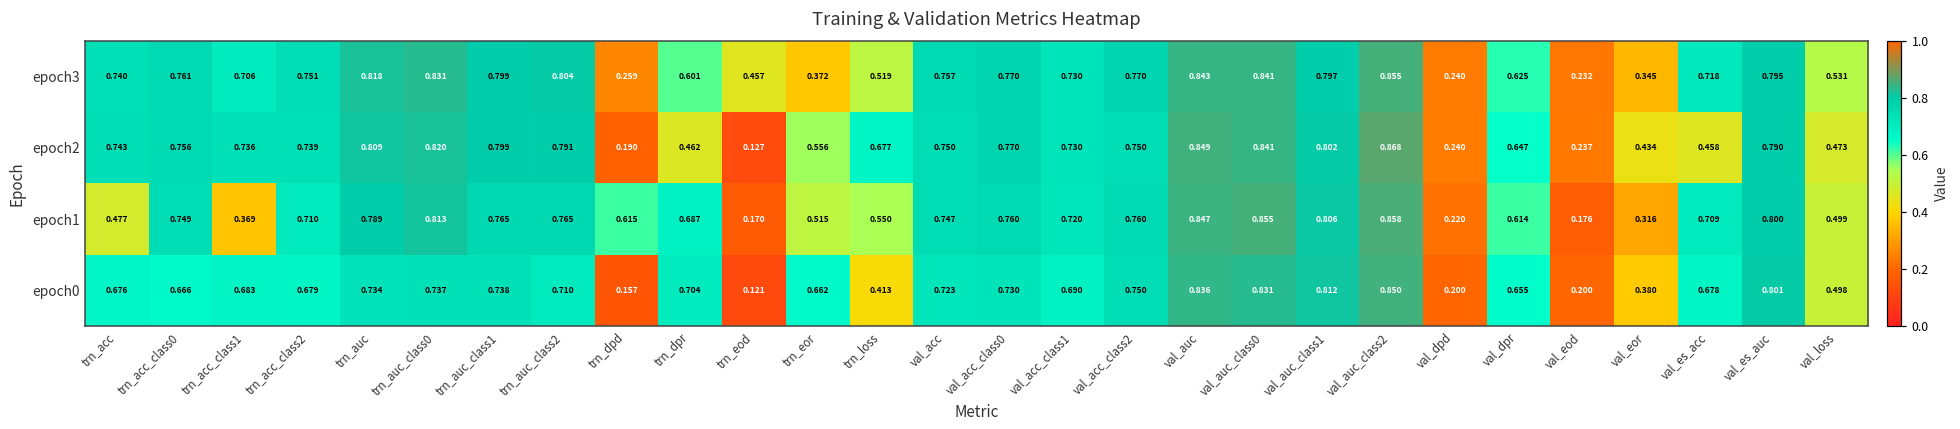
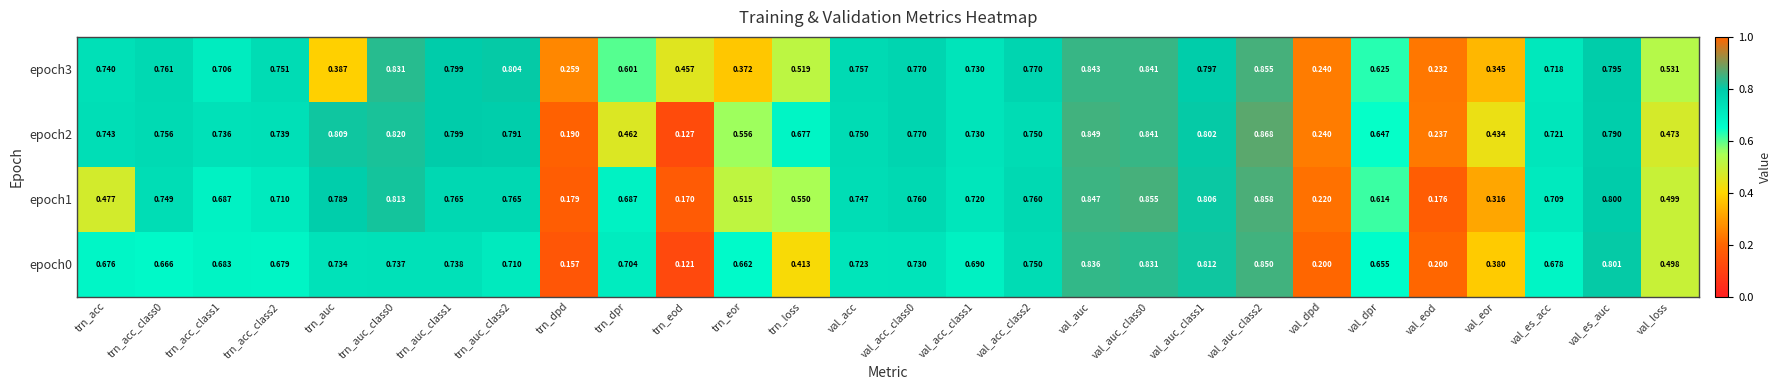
epoch3, trn_auc: 0.818 -> 0.387
epoch2, val_es_acc: 0.458 -> 0.721
epoch1, trn_acc_class1: 0.369 -> 0.687
epoch1, trn_dpd: 0.615 -> 0.179
